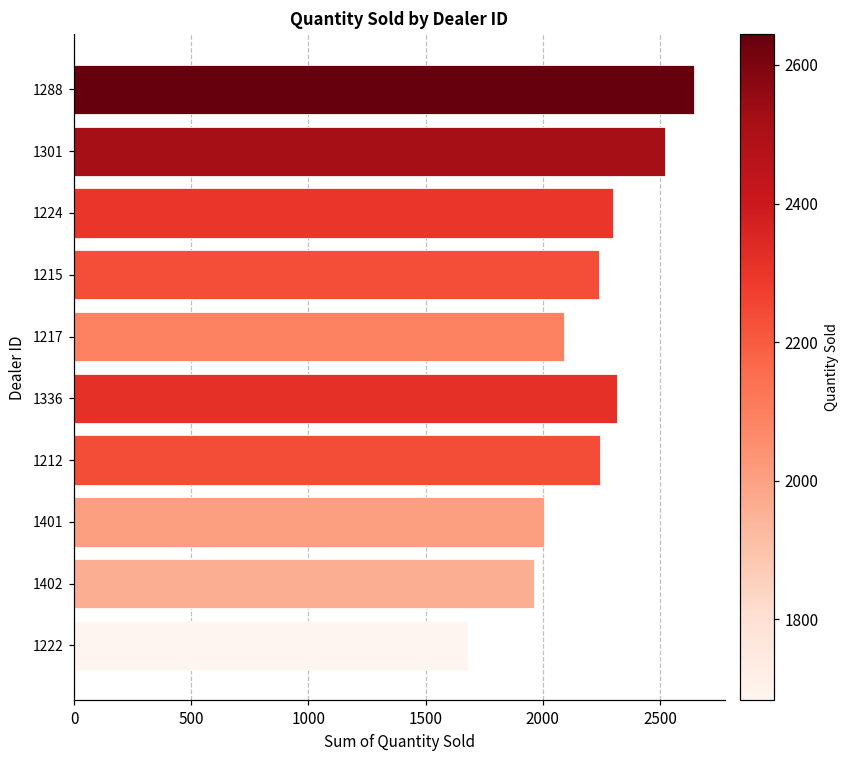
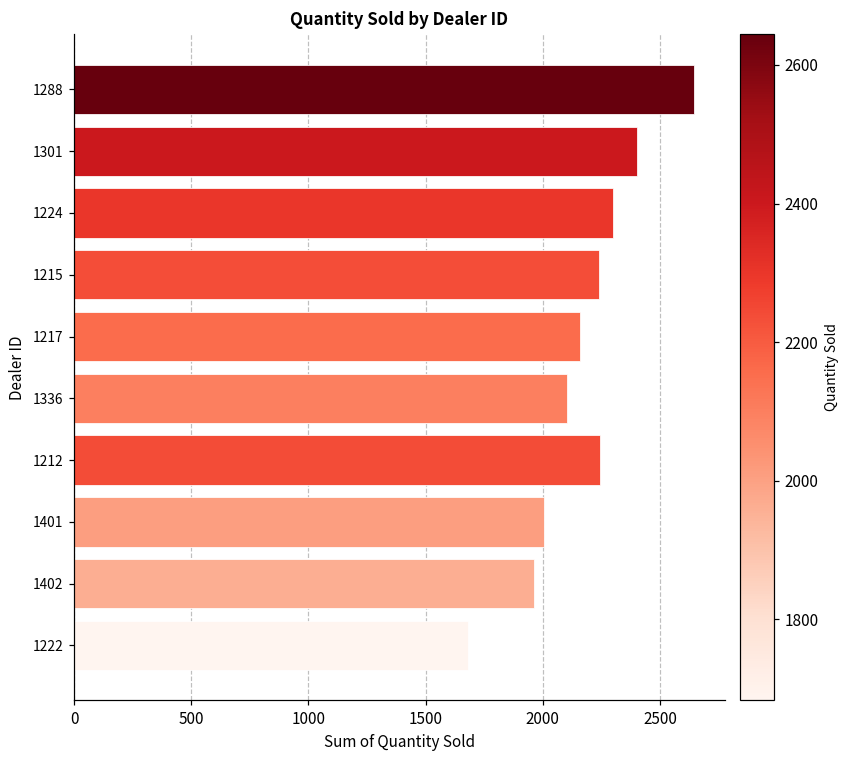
1301: 2520 -> 2400
1217: 2090 -> 2160
1336: 2320 -> 2100
